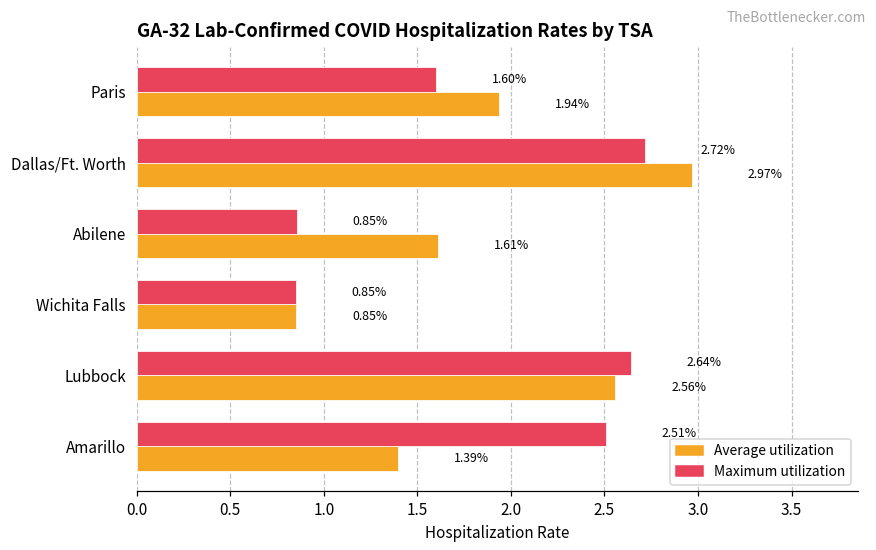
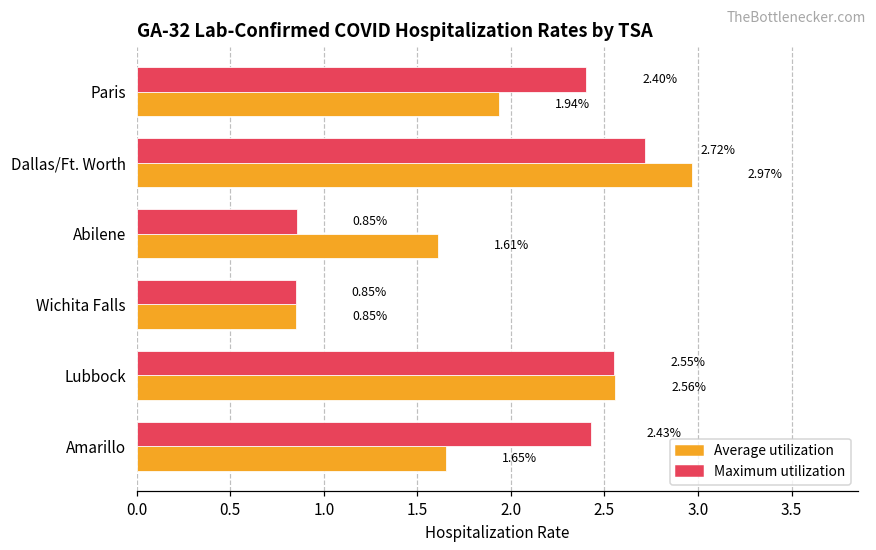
Maximum utilization, Paris: 1.60% -> 2.40%
Maximum utilization, Lubbock: 2.64% -> 2.55%
Maximum utilization, Amarillo: 2.51% -> 2.43%
Average utilization, Amarillo: 1.39% -> 1.65%
